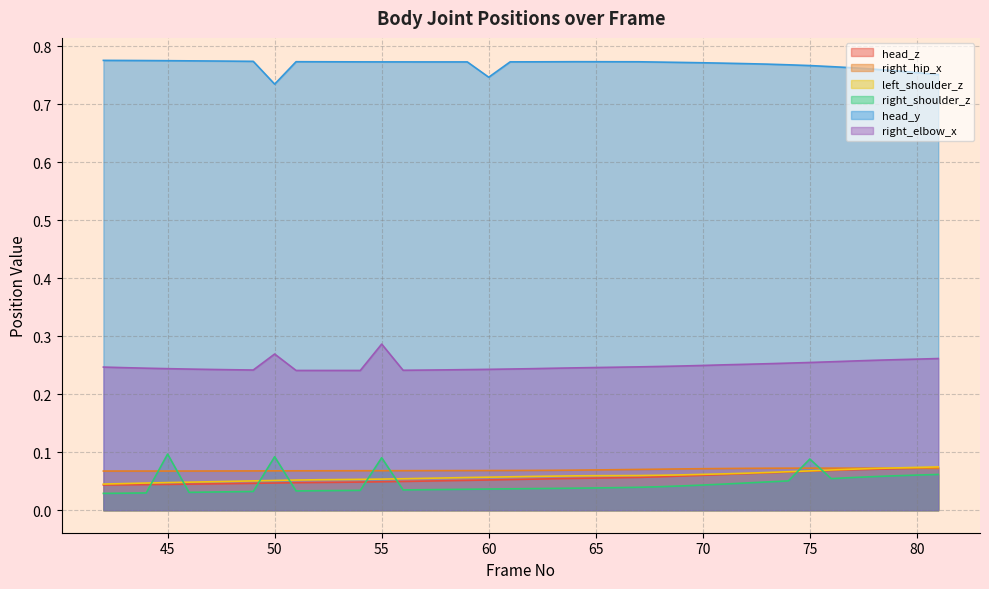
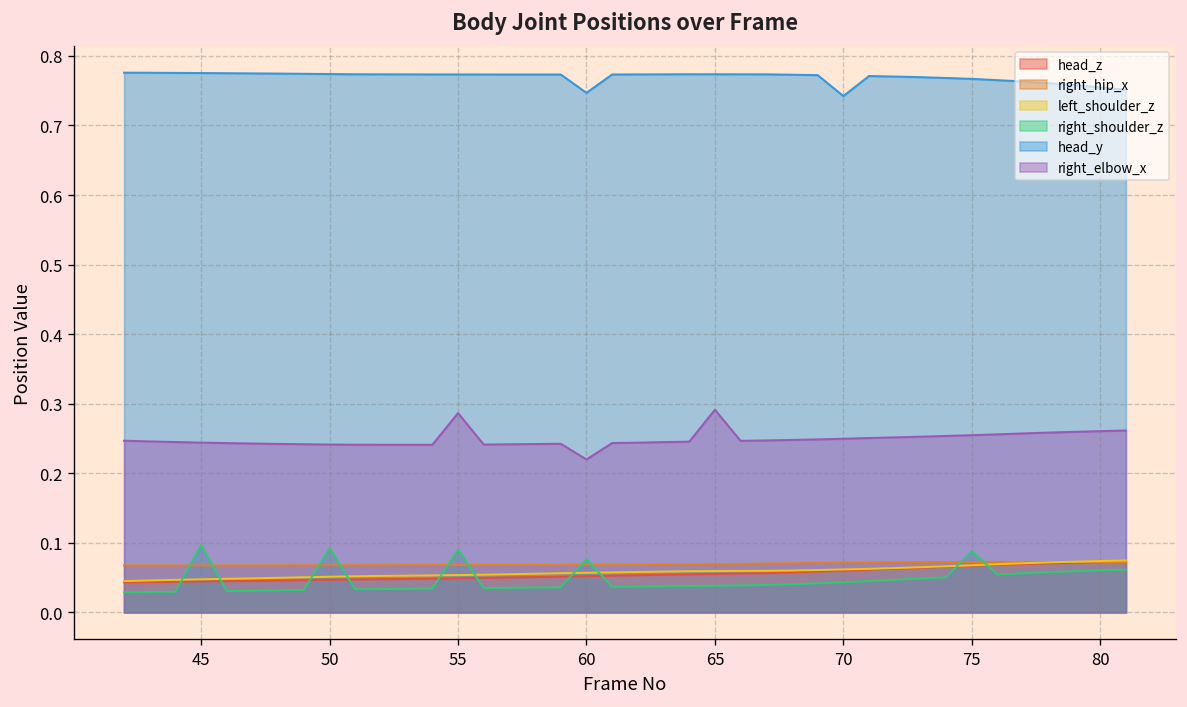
head_y, 50: 0.73 -> 0.77
right_elbow_x, 50: 0.27 -> 0.24
right_shoulder_z, 60: 0.04 -> 0.08
right_elbow_x, 60: 0.24 -> 0.22
right_elbow_x, 65: 0.25 -> 0.29
head_y, 70: 0.77 -> 0.74
